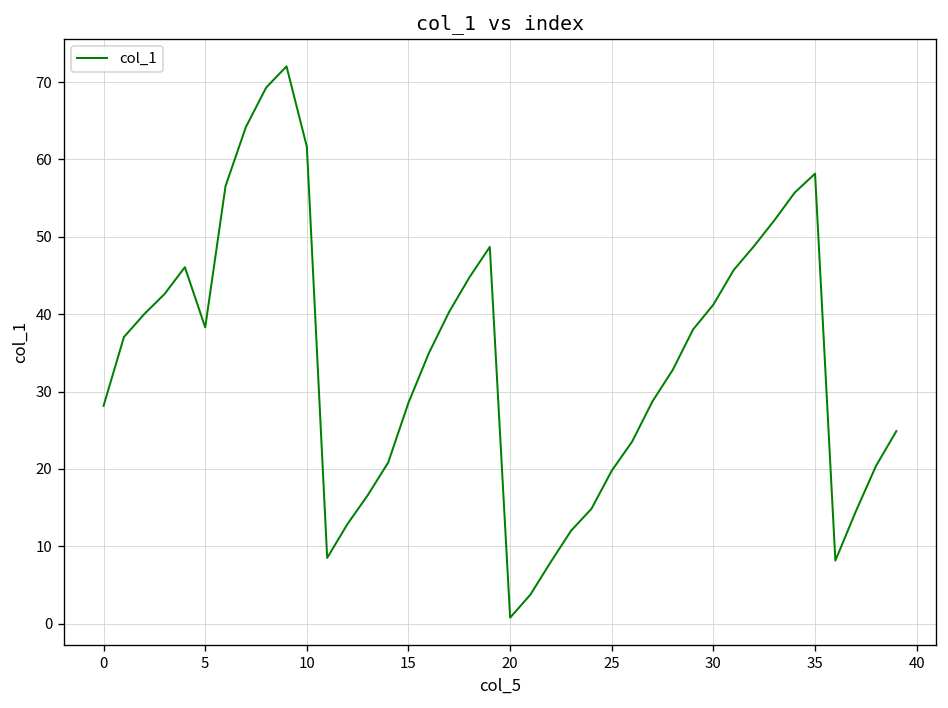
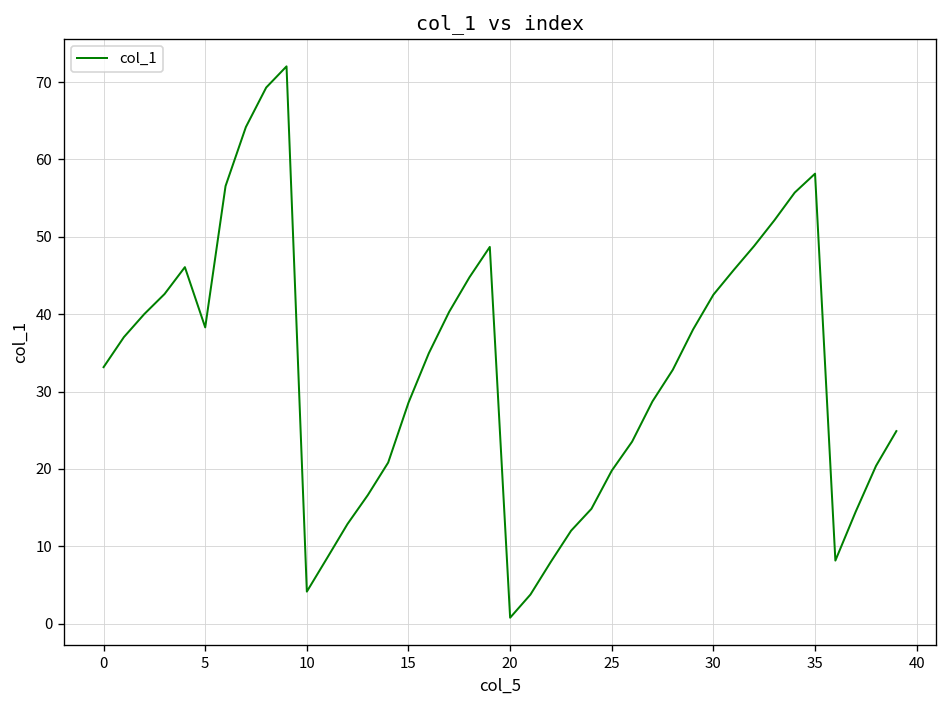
0: 28 -> 33
10: 62 -> 4
30: 41 -> 43
